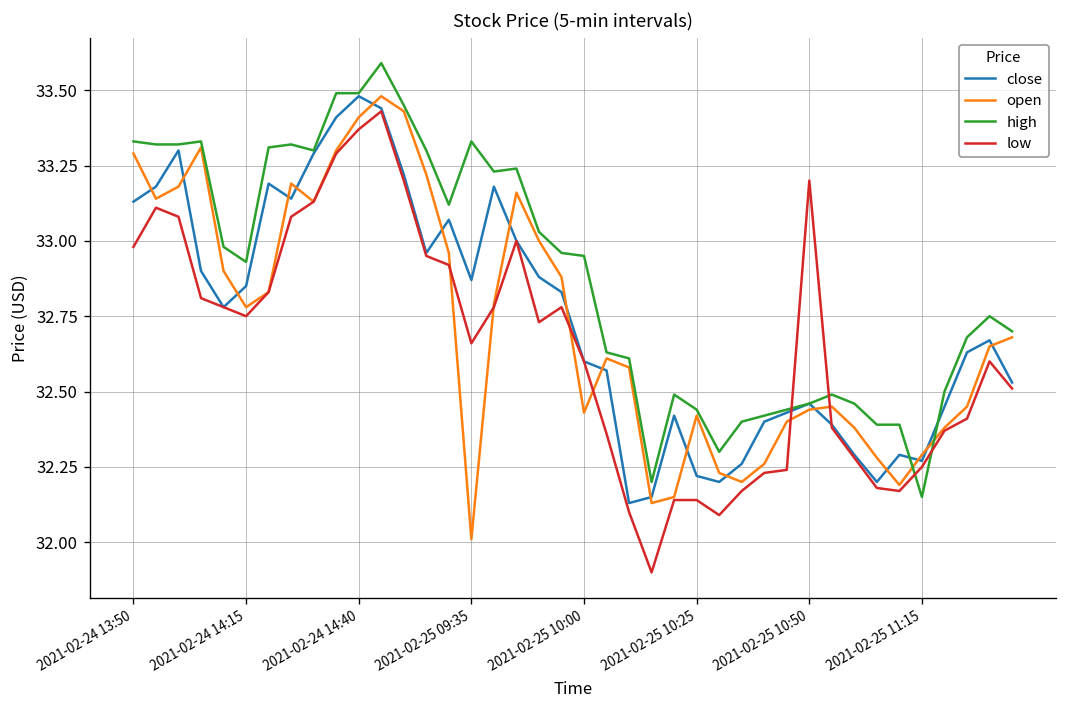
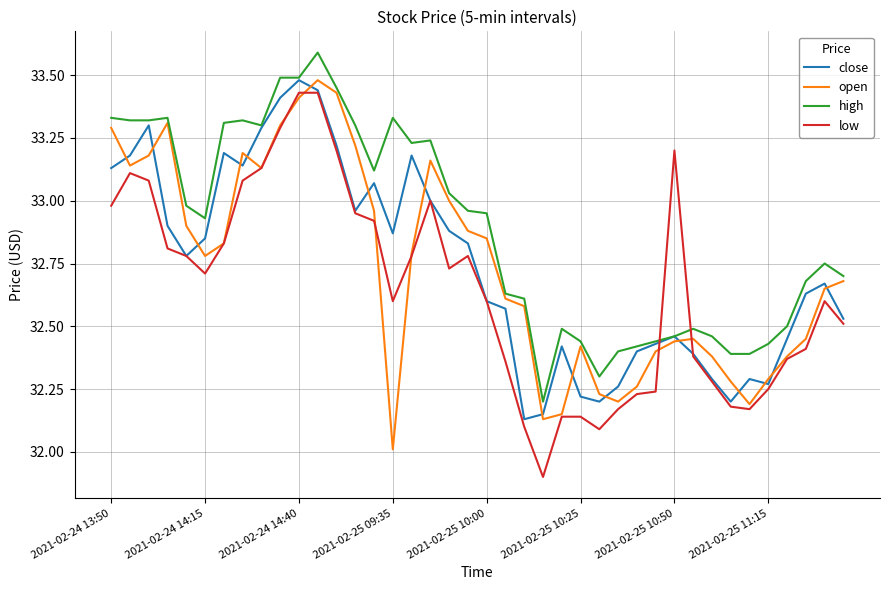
low, 2021-02-24 14:15: 32.75 -> 32.71
low, 2021-02-24 14:40: 33.37 -> 33.43
low, 2021-02-25 09:35: 32.66 -> 32.60
open, 2021-02-25 10:00: 32.43 -> 32.85
high, 2021-02-25 11:15: 32.15 -> 32.43
